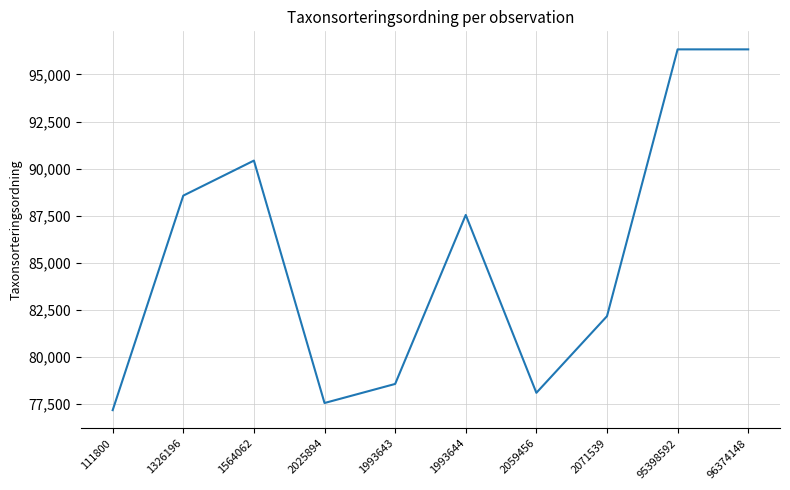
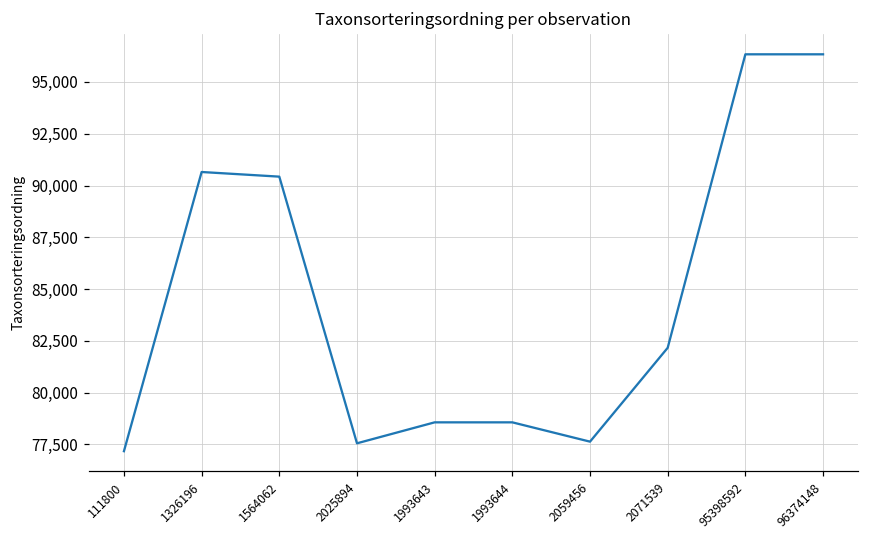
1326196: 88,600 -> 90,700
1993644: 87,500 -> 78,600
2059456: 78,100 -> 77,600
